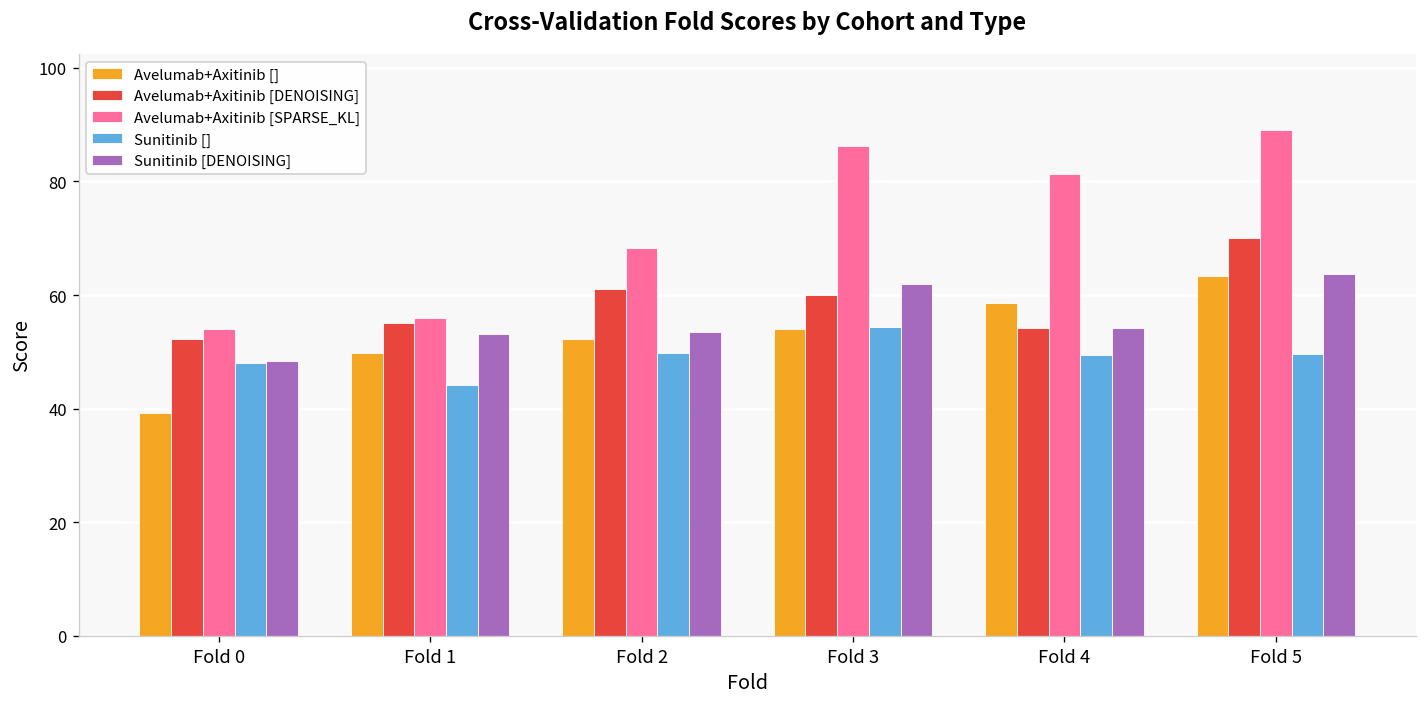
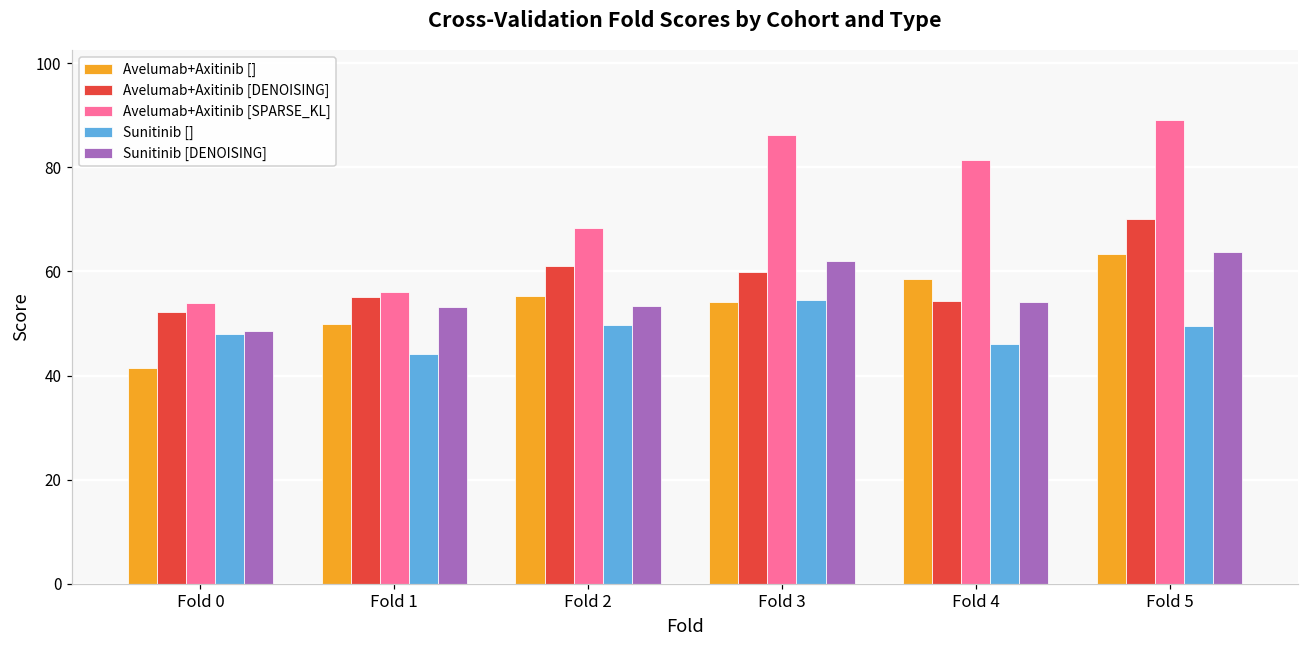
Avelumab+Axitinib [], Fold 0: 39 -> 41
Avelumab+Axitinib [], Fold 2: 52 -> 55
Sunitinib [], Fold 4: 49 -> 46
